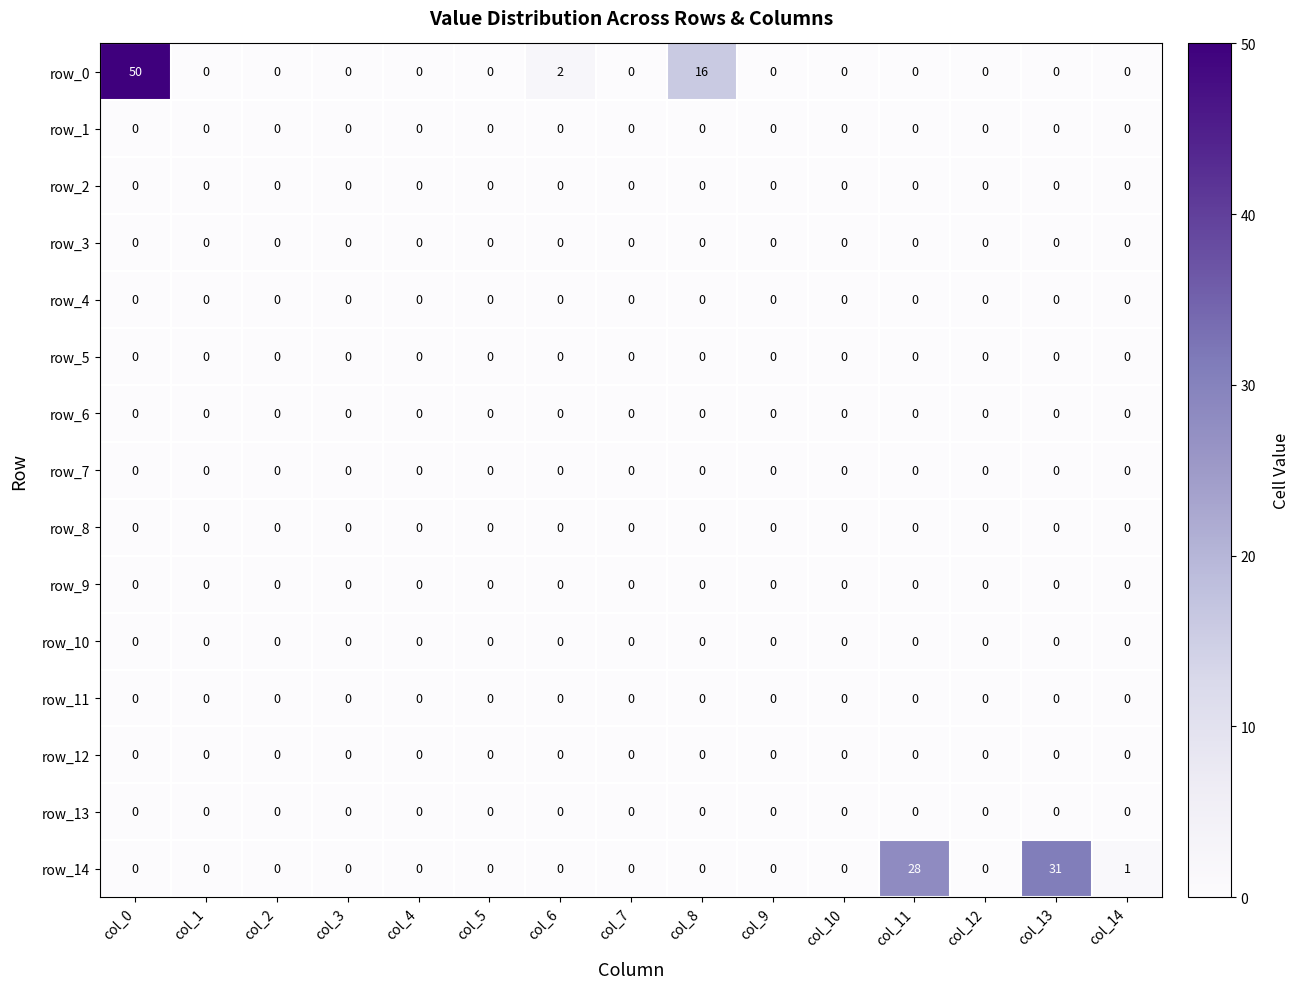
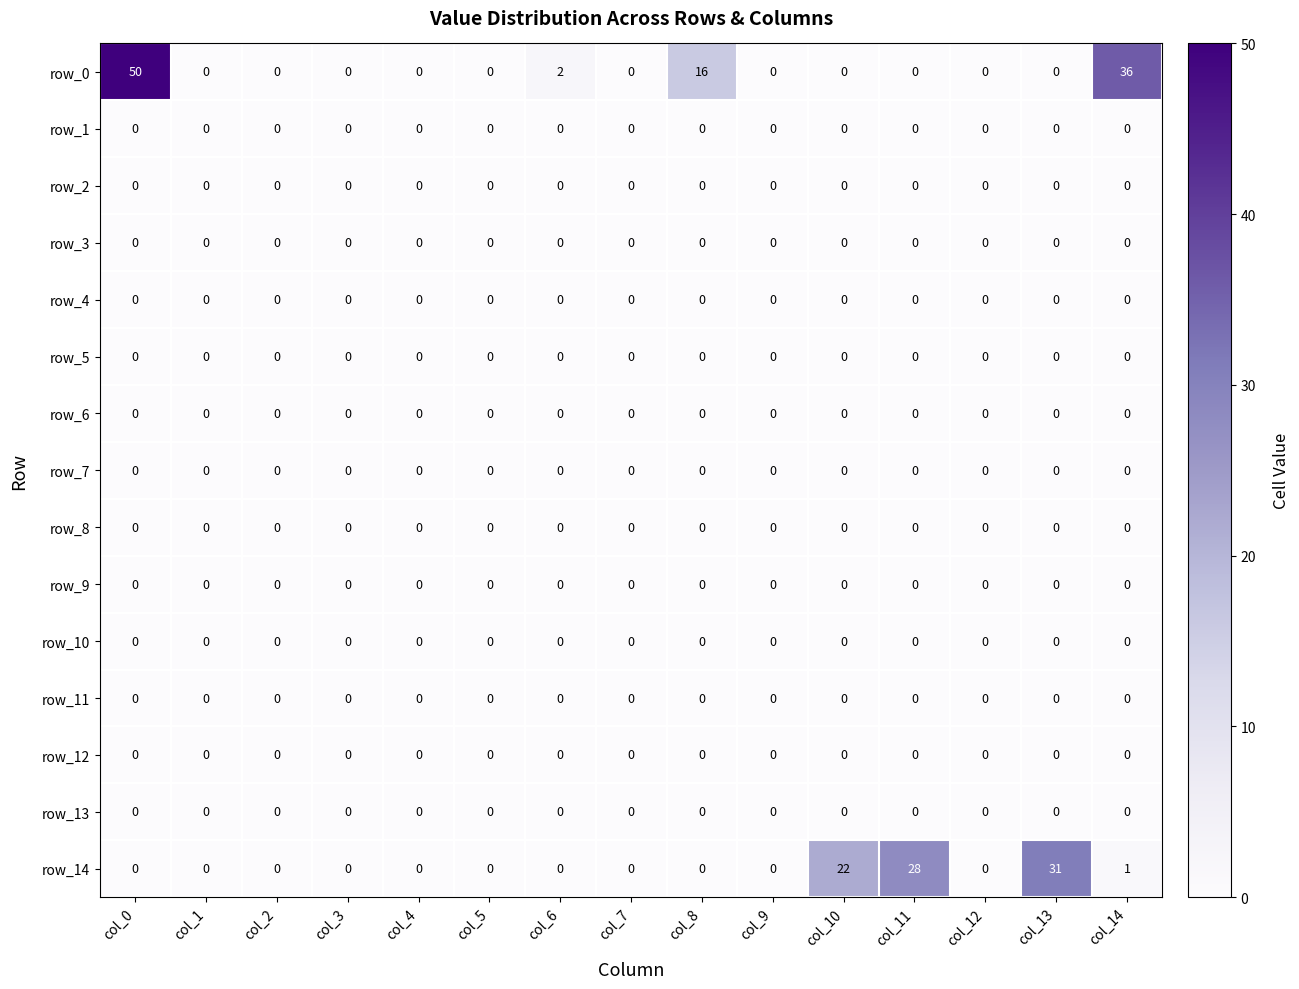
row_0, col_14: 0 -> 36
row_14, col_10: 0 -> 22
